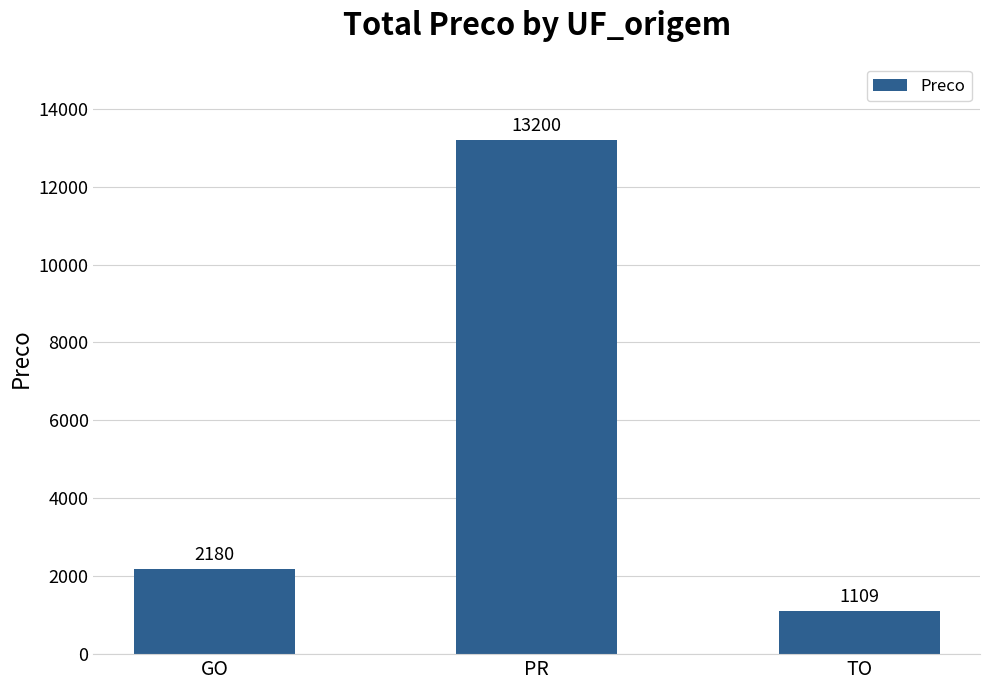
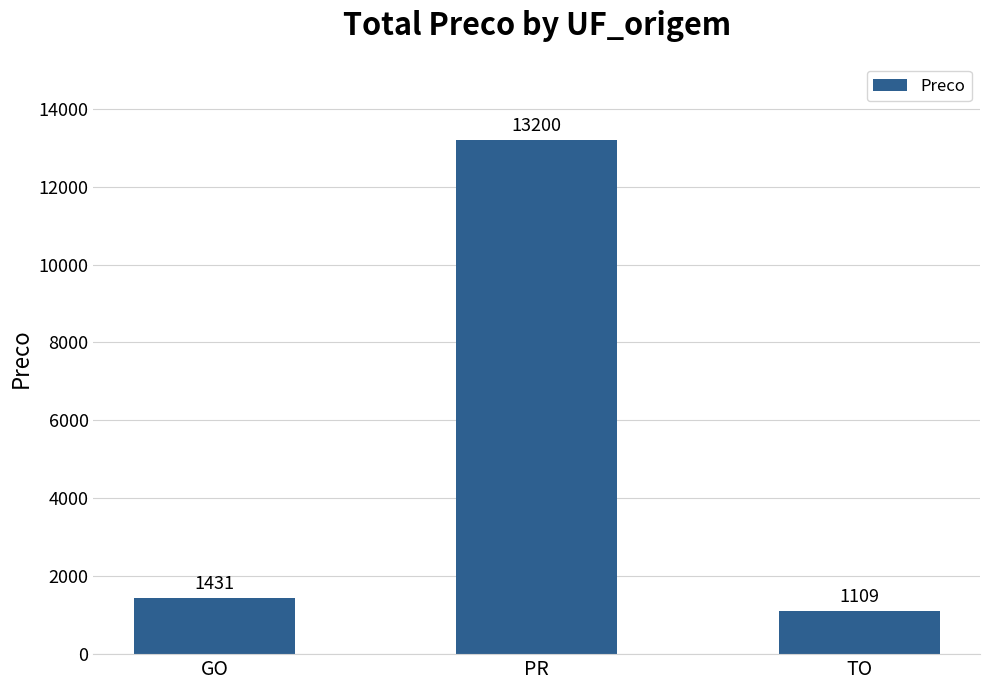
GO: 2180 -> 1431
